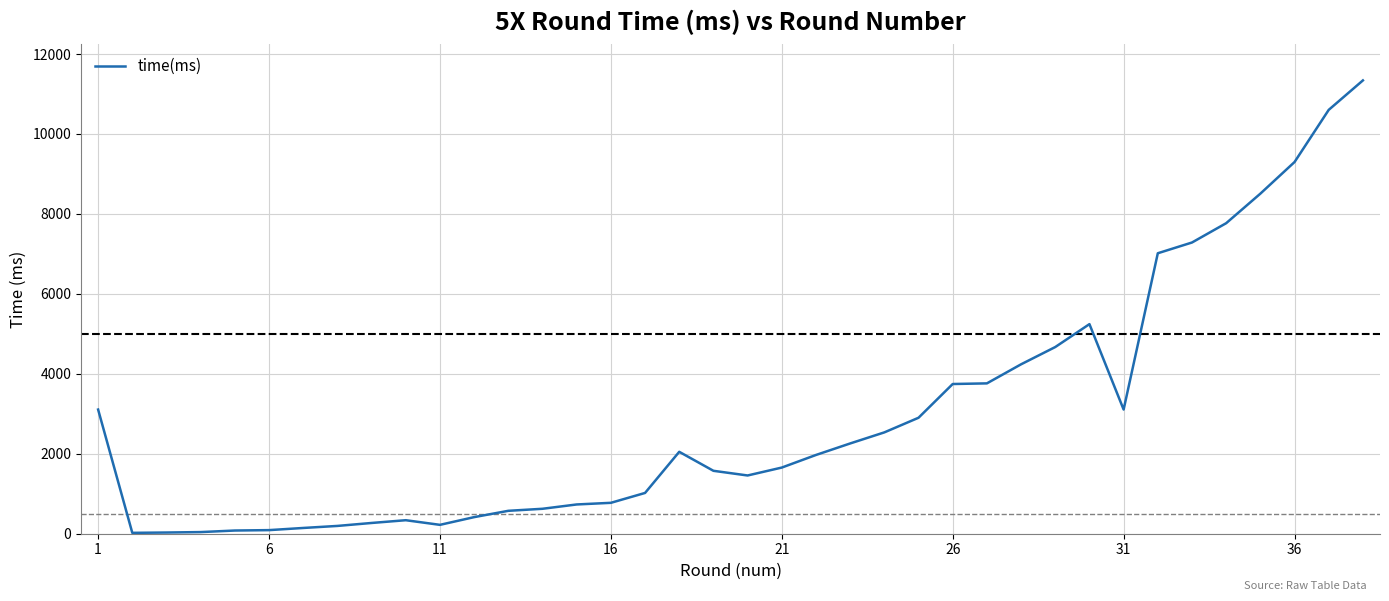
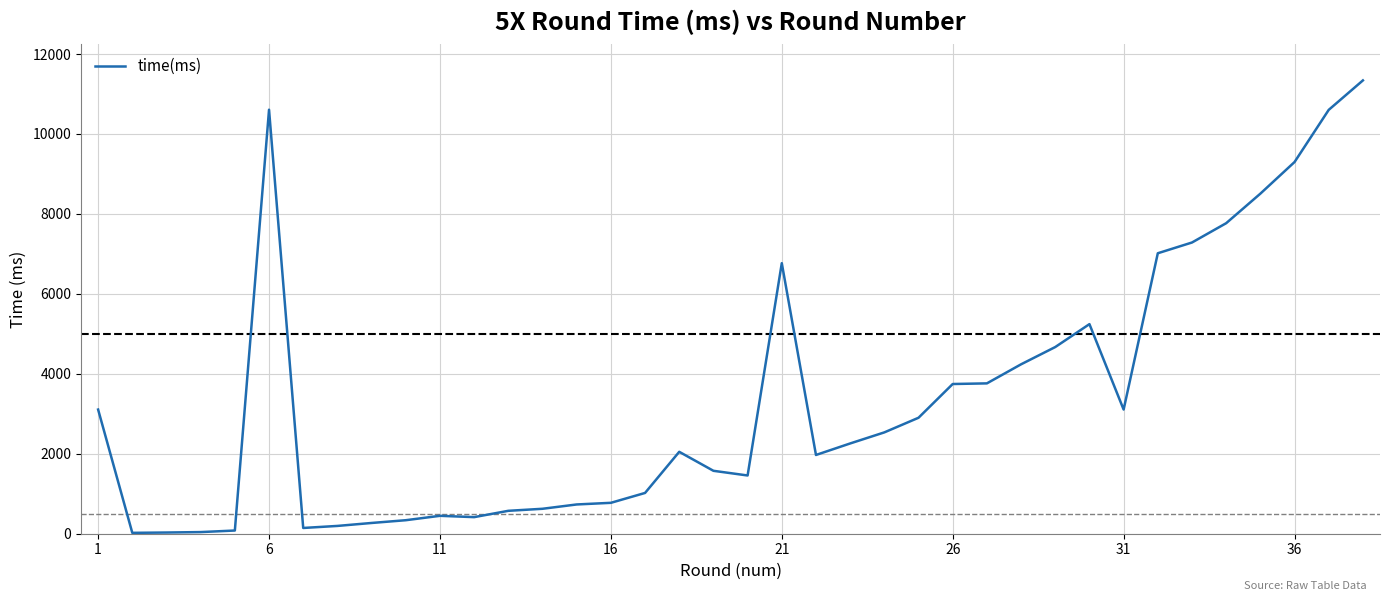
6: 100 -> 10600
11: 200 -> 400
21: 1700 -> 6800
